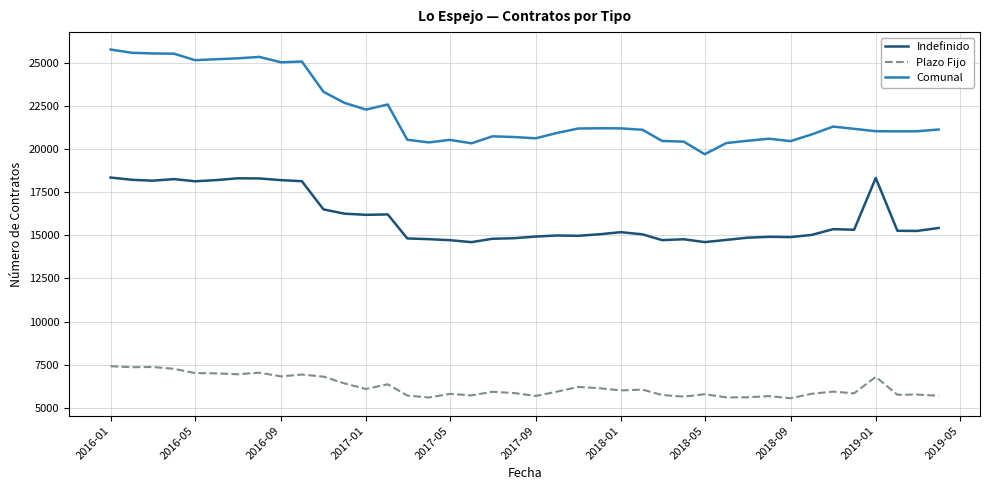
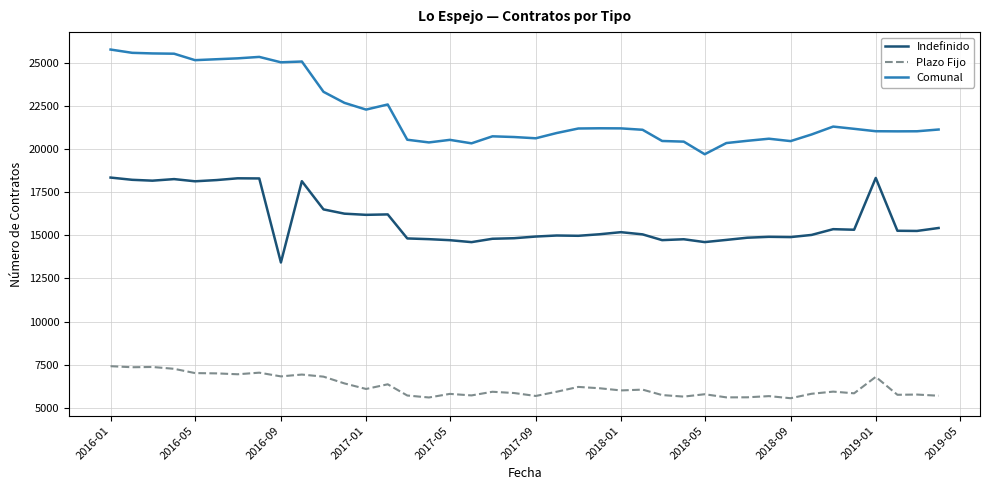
Indefinido, 2016-09: 18200 -> 13400
